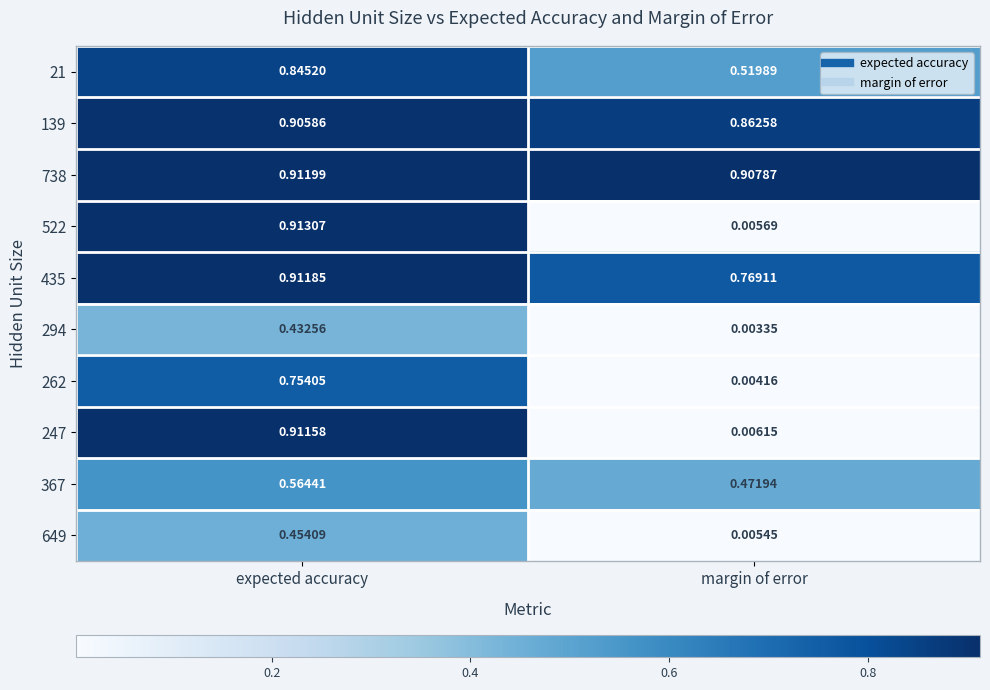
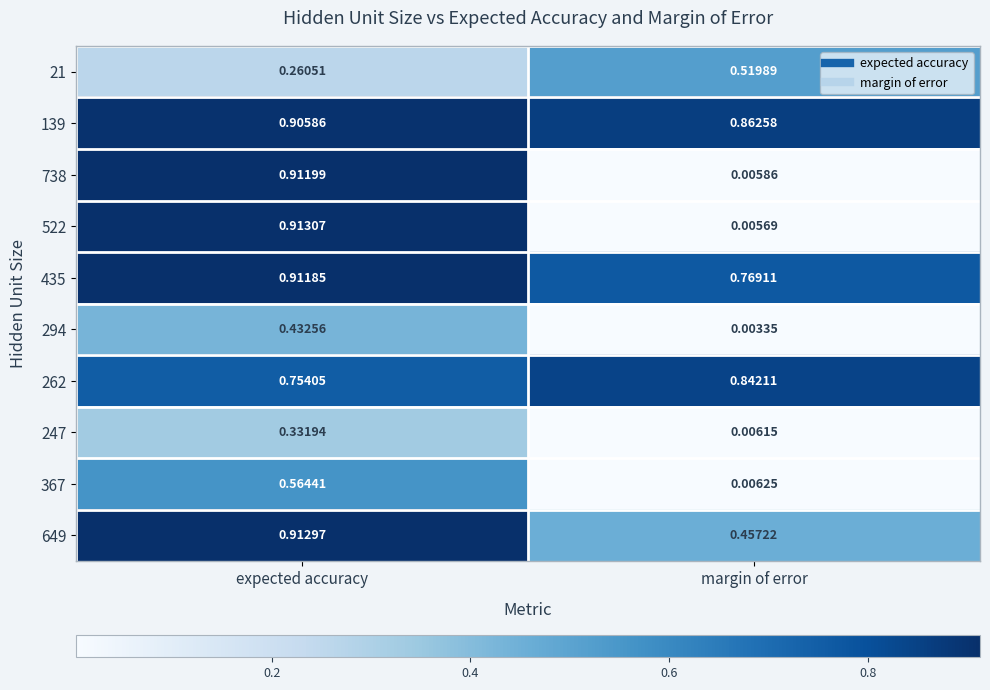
21, expected accuracy: 0.84520 -> 0.26051
738, margin of error: 0.90787 -> 0.00586
262, margin of error: 0.00416 -> 0.84211
247, expected accuracy: 0.91158 -> 0.33194
367, margin of error: 0.47194 -> 0.00625
649, expected accuracy: 0.45409 -> 0.91297
649, margin of error: 0.00545 -> 0.45722
